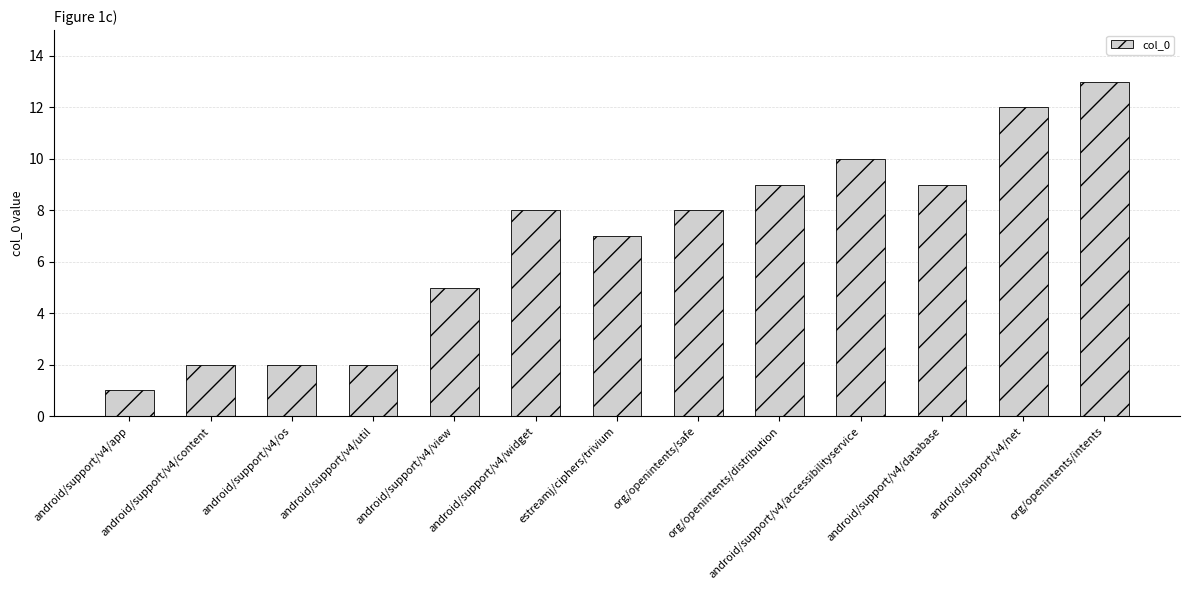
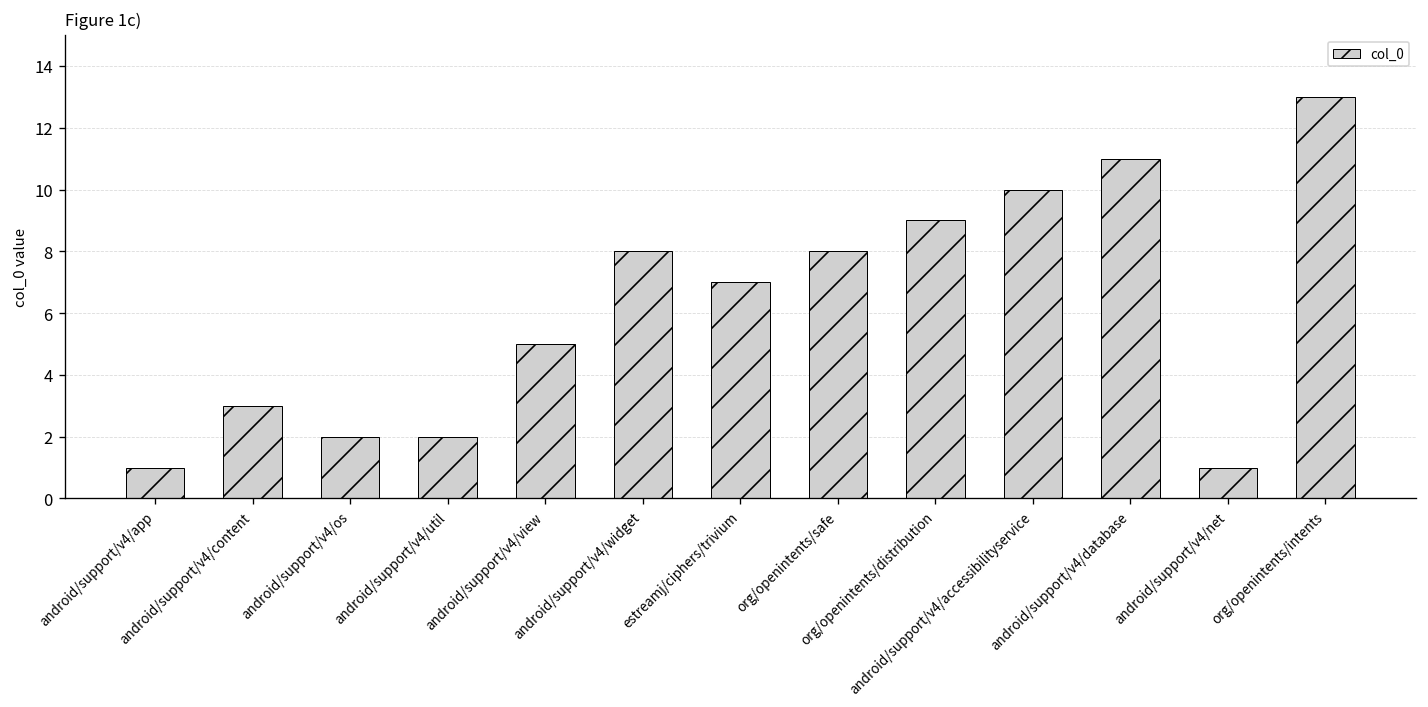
android/support/v4/content: 2 -> 3
android/support/v4/database: 9 -> 11
android/support/v4/net: 12 -> 1
